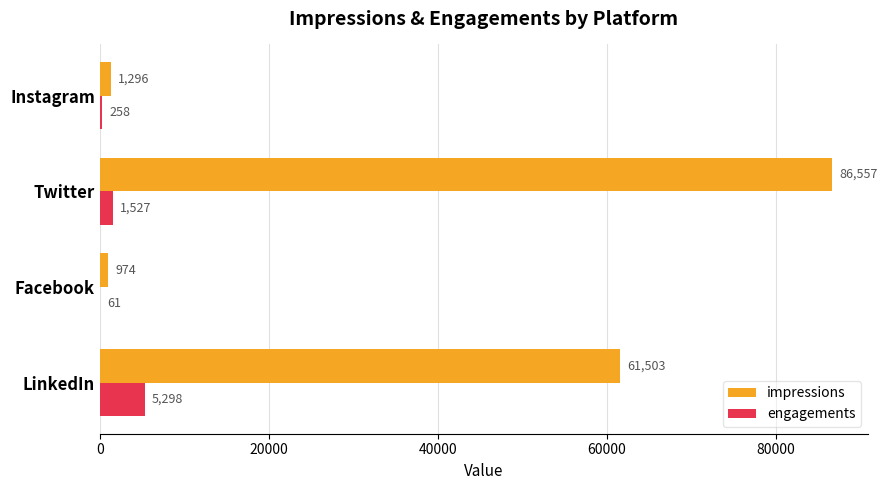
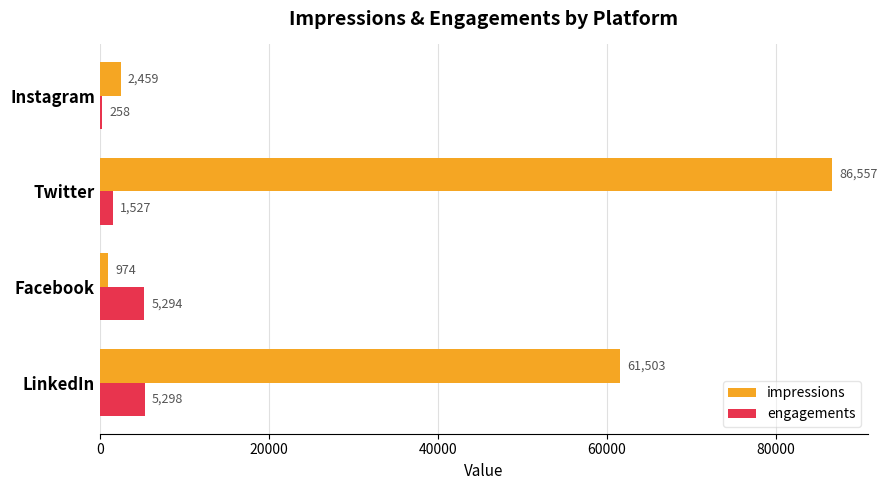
impressions, Instagram: 1,296 -> 2,459
engagements, Facebook: 61 -> 5,294
